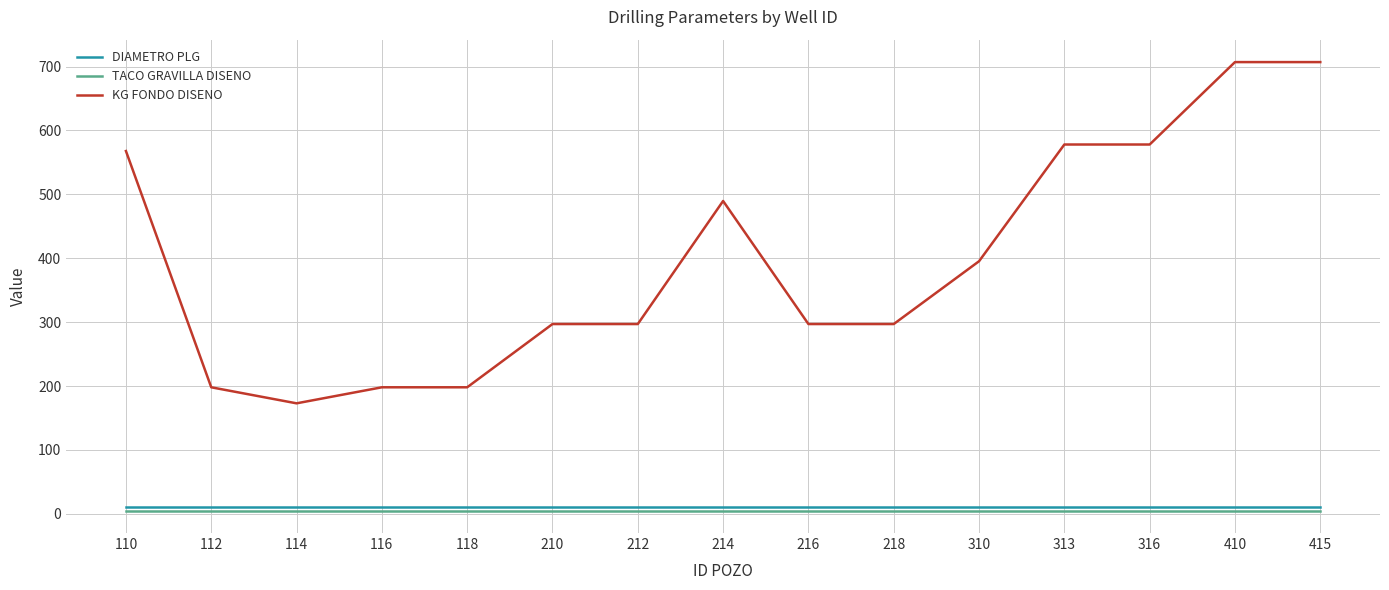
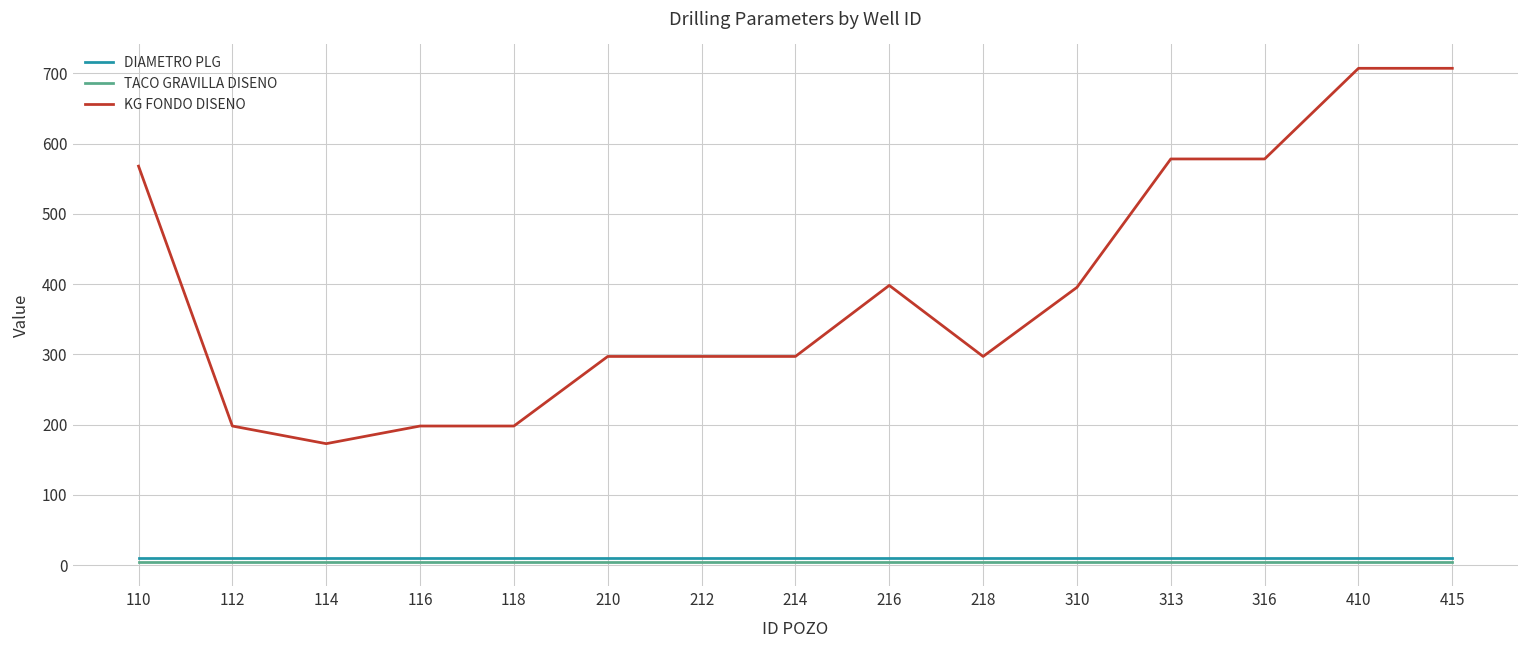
KG FONDO DISENO, 214: 490 -> 300
KG FONDO DISENO, 216: 300 -> 400
